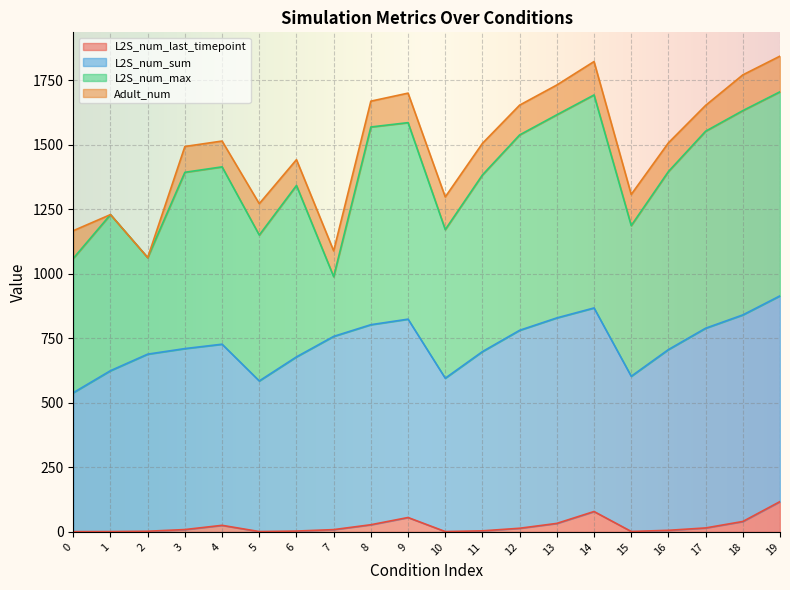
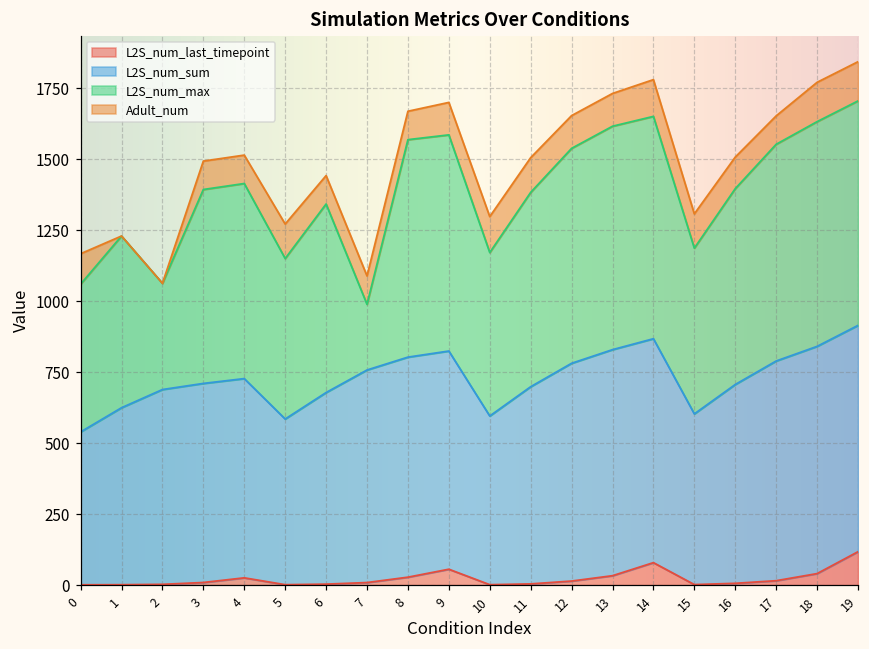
L2S_num_max, 14: 830 -> 780
